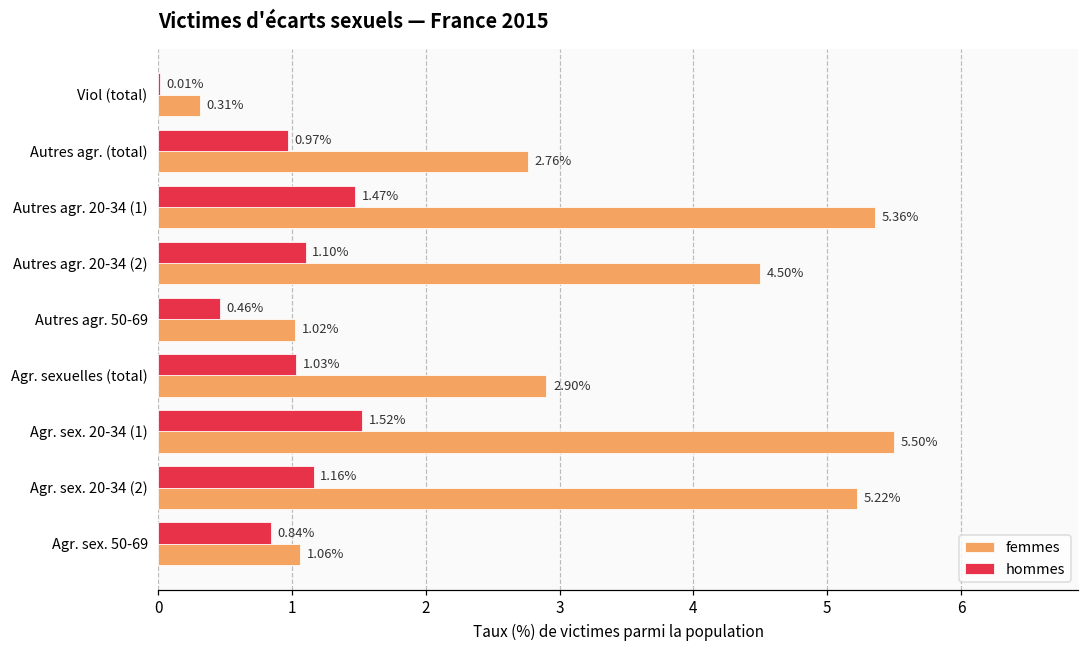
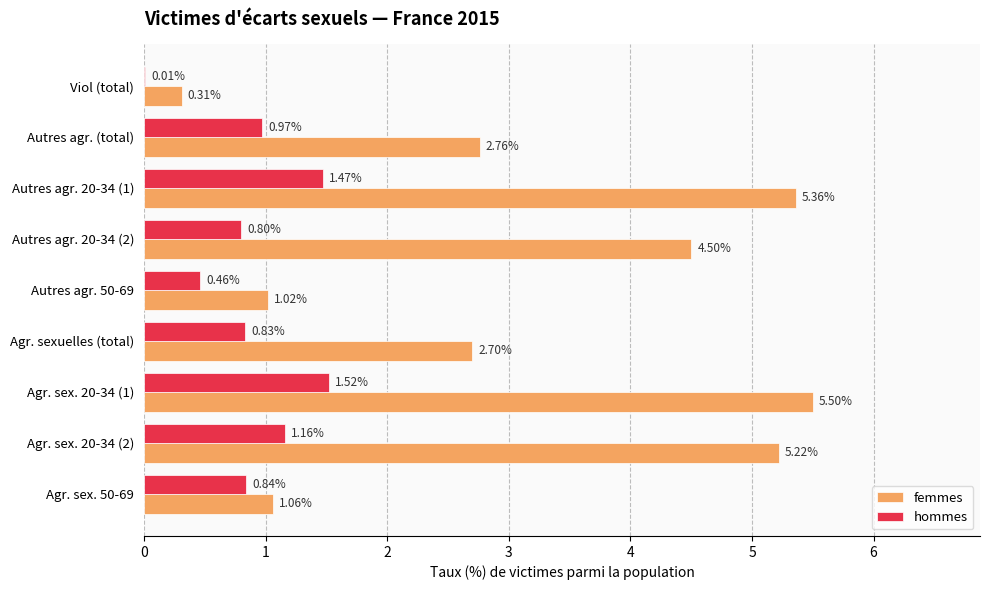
hommes, Autres agr. 20-34 (2): 1.10% -> 0.80%
hommes, Agr. sexuelles (total): 1.03% -> 0.83%
femmes, Agr. sexuelles (total): 2.90% -> 2.70%
